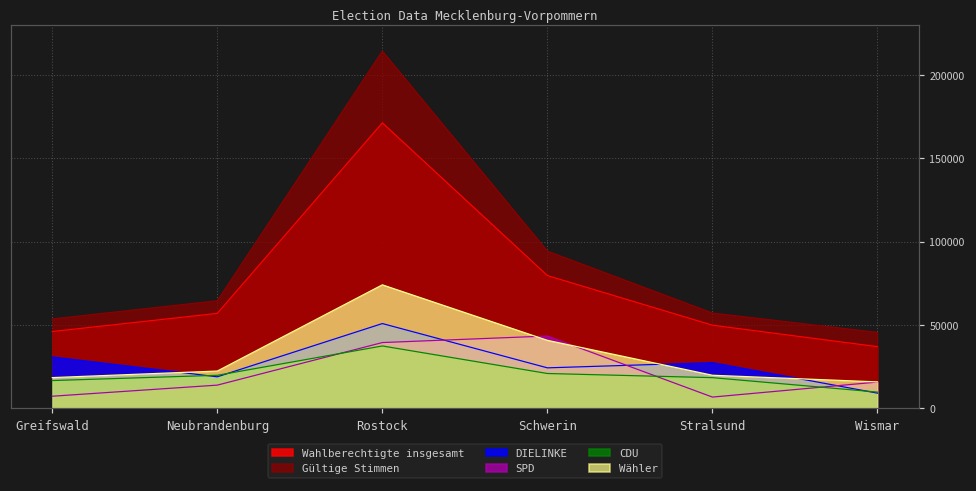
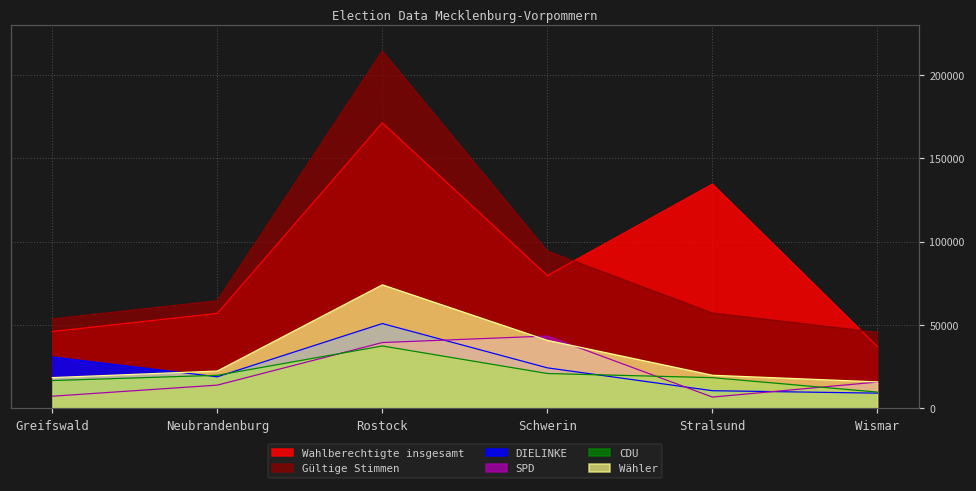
Wahlberechtigte insgesamt, Stralsund: 50000 -> 135000
DIELINKE, Stralsund: 27000 -> 10000
